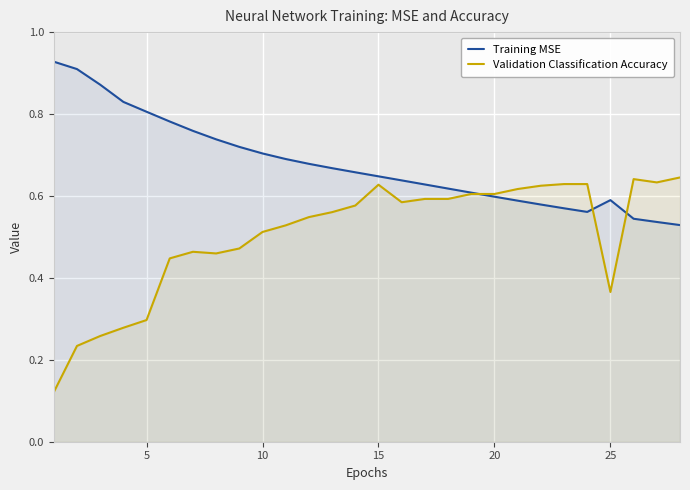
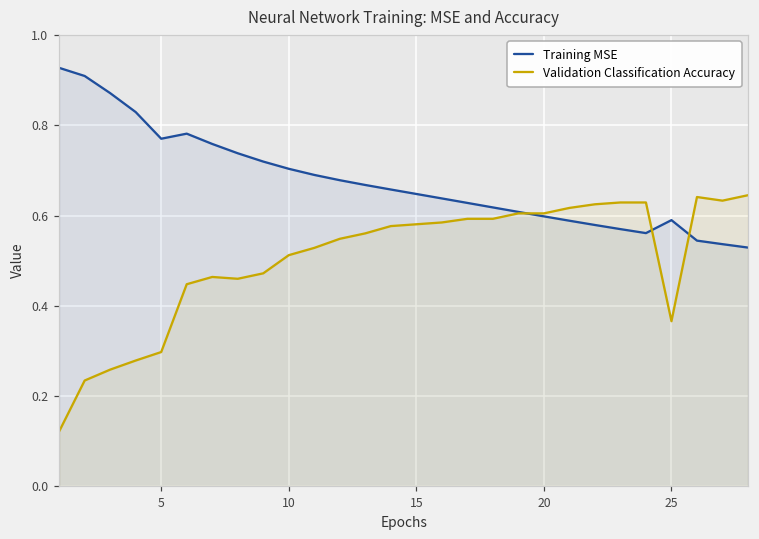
Training MSE, 5: 0.81 -> 0.77
Validation Classification Accuracy, 15: 0.63 -> 0.58
